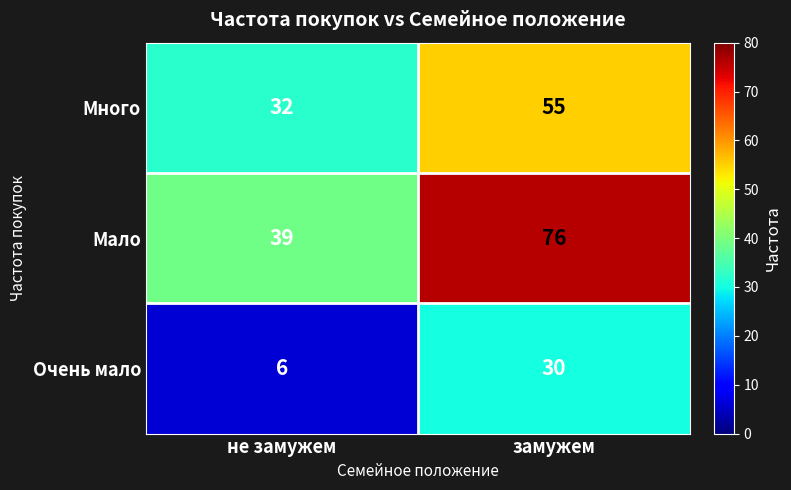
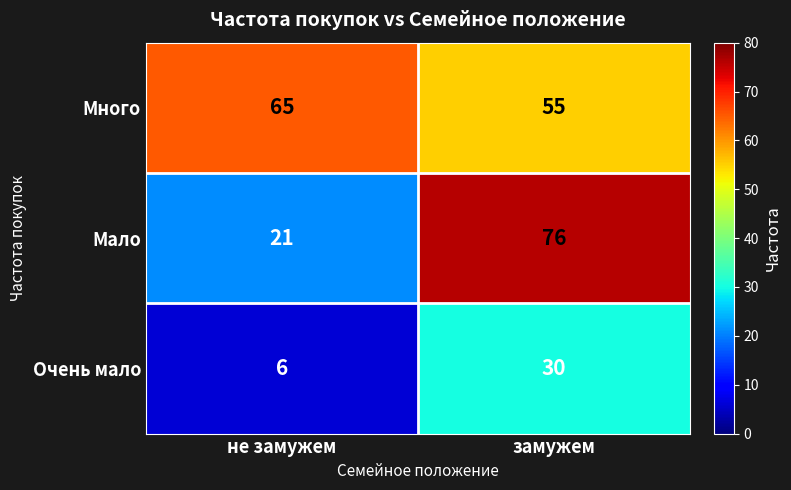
Много, не замужем: 32 -> 65
Мало, не замужем: 39 -> 21
